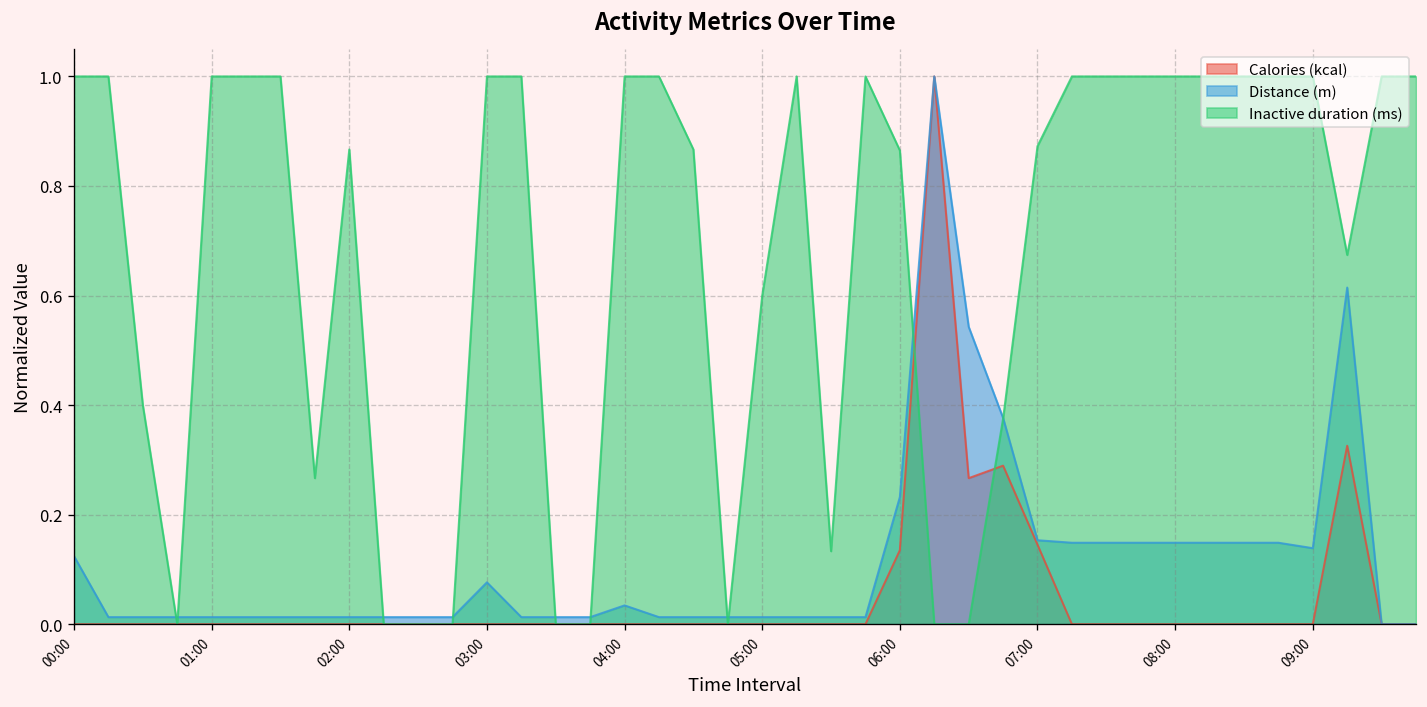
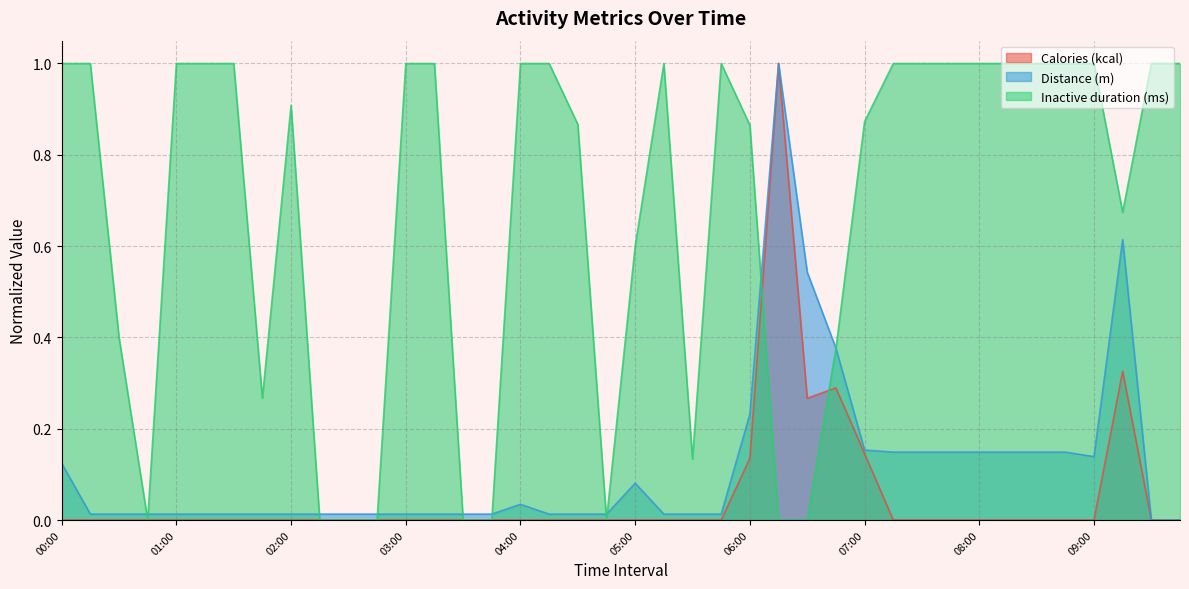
Inactive duration (ms), 02:00: 0.87 -> 0.91
Distance (m), 03:00: 0.08 -> 0.01
Distance (m), 05:00: 0.01 -> 0.08
